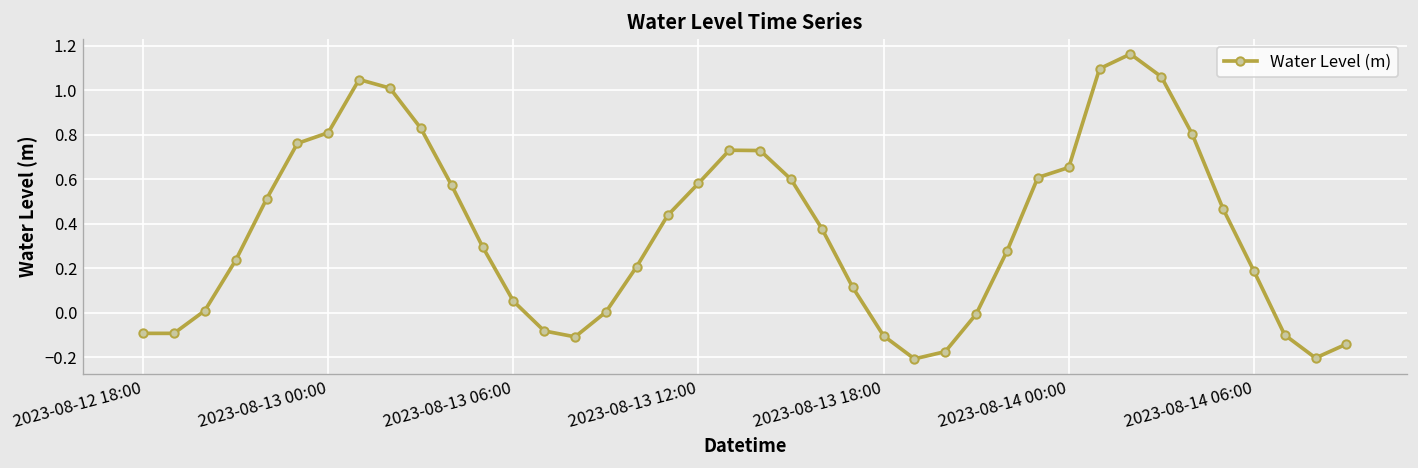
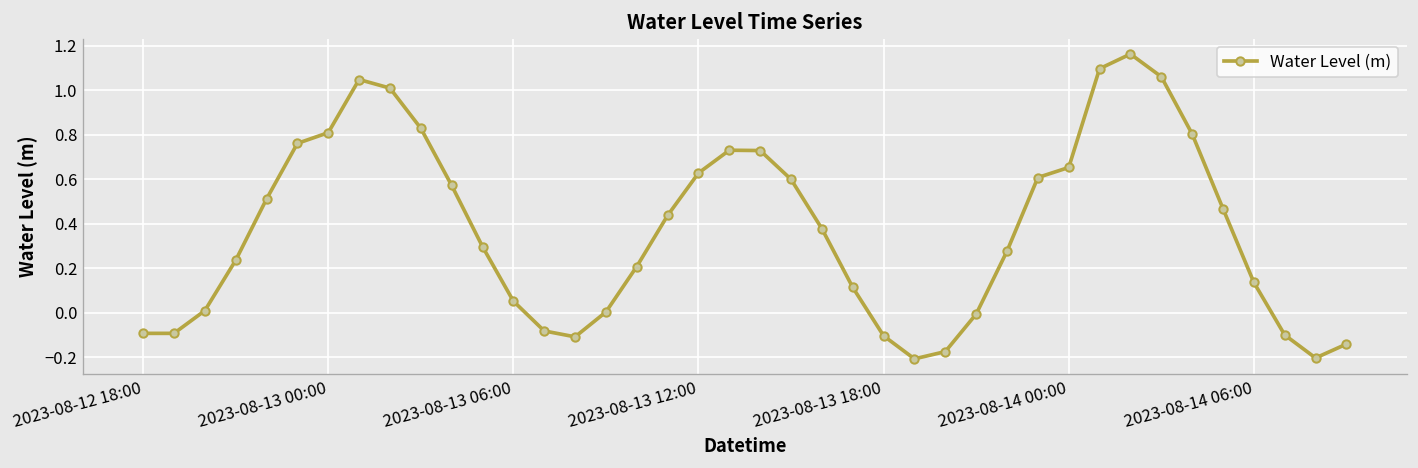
2023-08-13 12:00: 0.58 -> 0.63
2023-08-14 06:00: 0.19 -> 0.14
